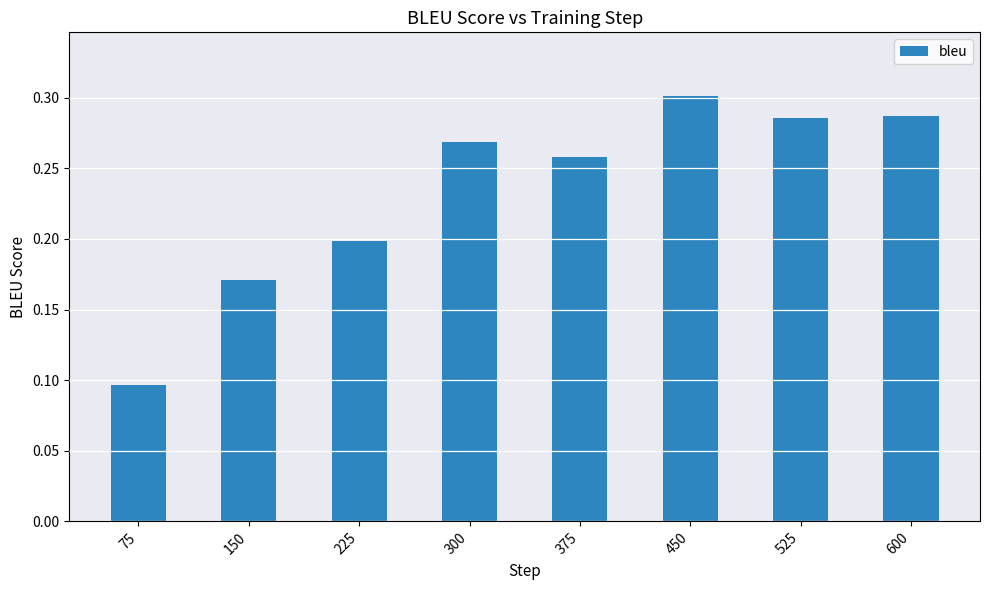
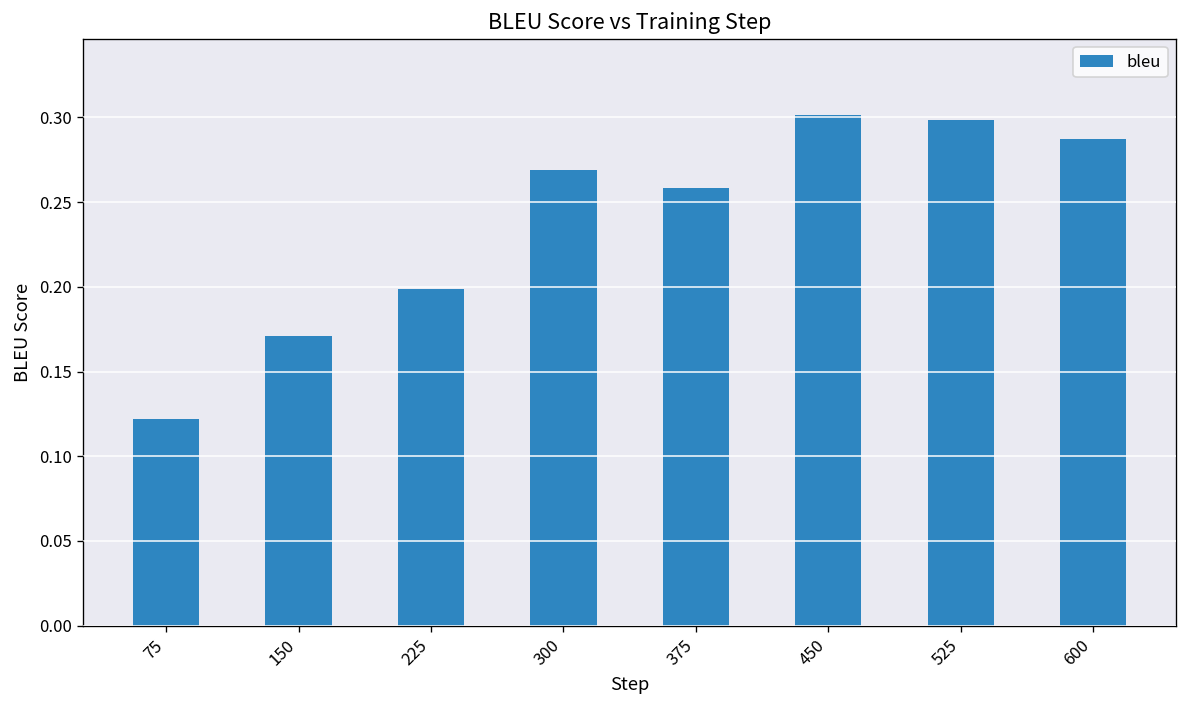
75: 0.097 -> 0.122
525: 0.286 -> 0.299
